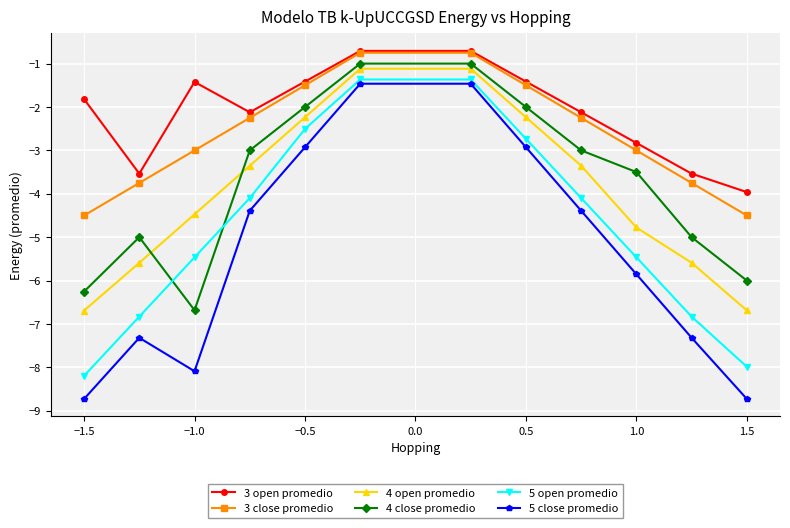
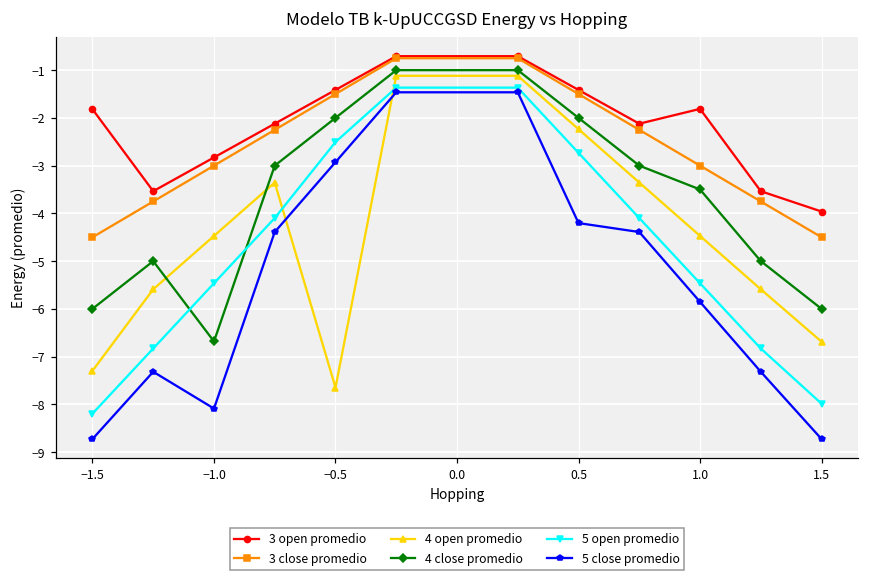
4 open promedio, −1.5: -6.7 -> -7.3
4 close promedio, −1.5: -6.3 -> -6.0
3 open promedio, −1.0: -1.4 -> -2.8
4 open promedio, −0.5: -2.2 -> -7.6
5 close promedio, 0.5: -2.9 -> -4.2
3 open promedio, 1.0: -2.8 -> -1.8
4 open promedio, 1.0: -4.8 -> -4.5
